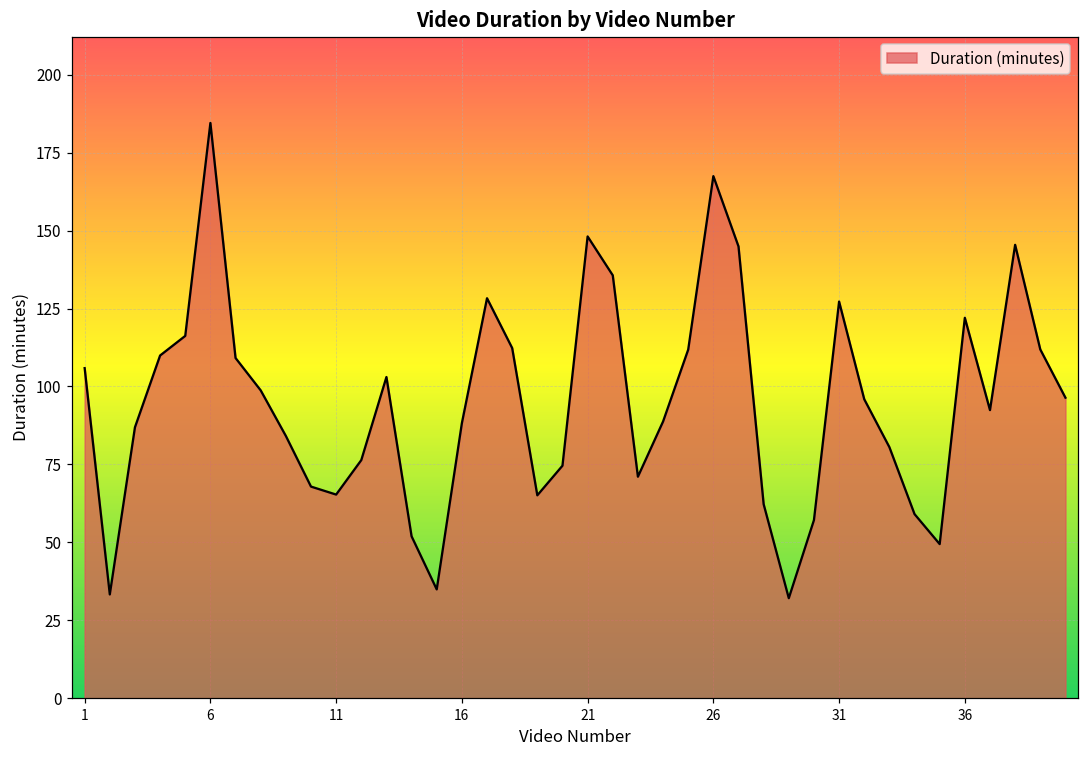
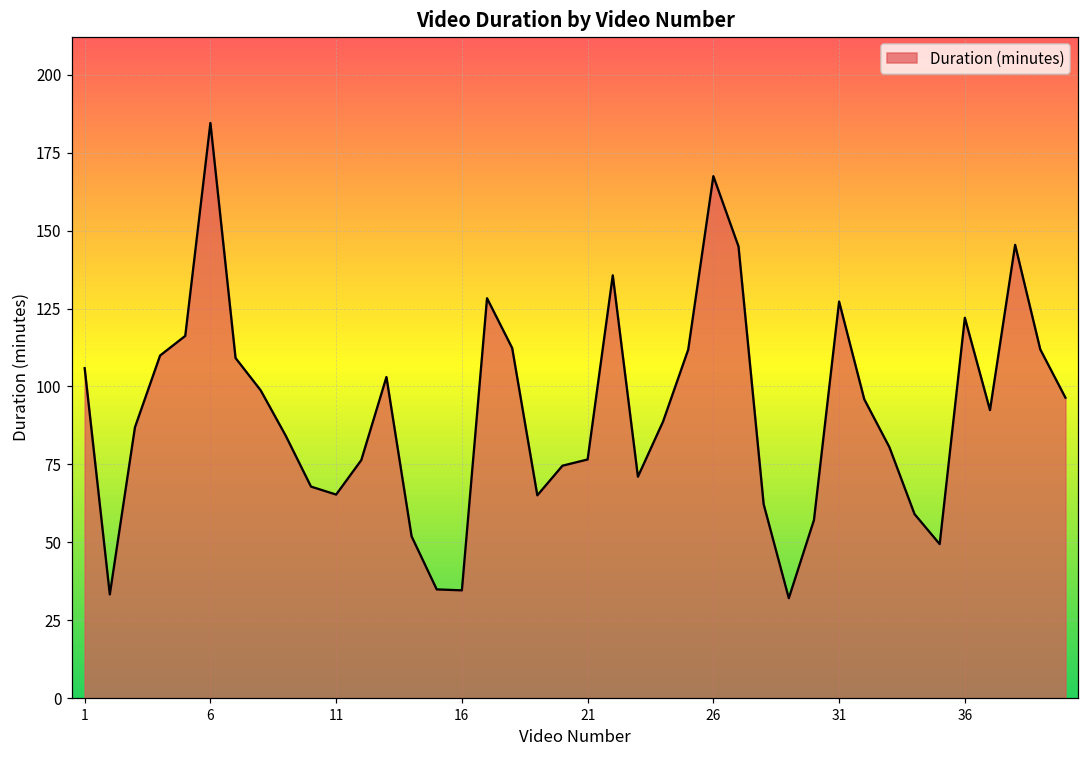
16: 88 -> 35
21: 148 -> 77
